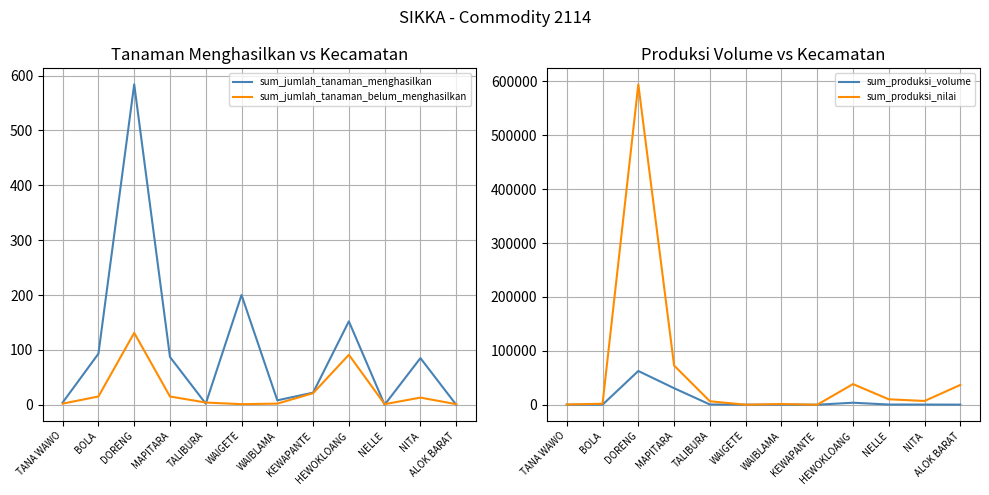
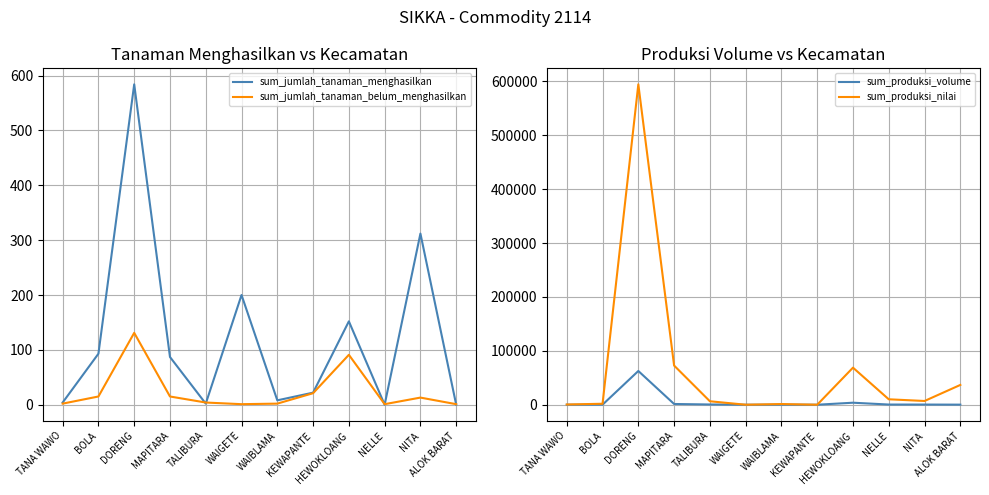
Tanaman Menghasilkan vs Kecamatan, sum_jumlah_tanaman_menghasilkan, NITA: 90 -> 310
Produksi Volume vs Kecamatan, sum_produksi_volume, MAPITARA: 30000 -> 0
Produksi Volume vs Kecamatan, sum_produksi_nilai, HEWOKLOANG: 40000 -> 70000
